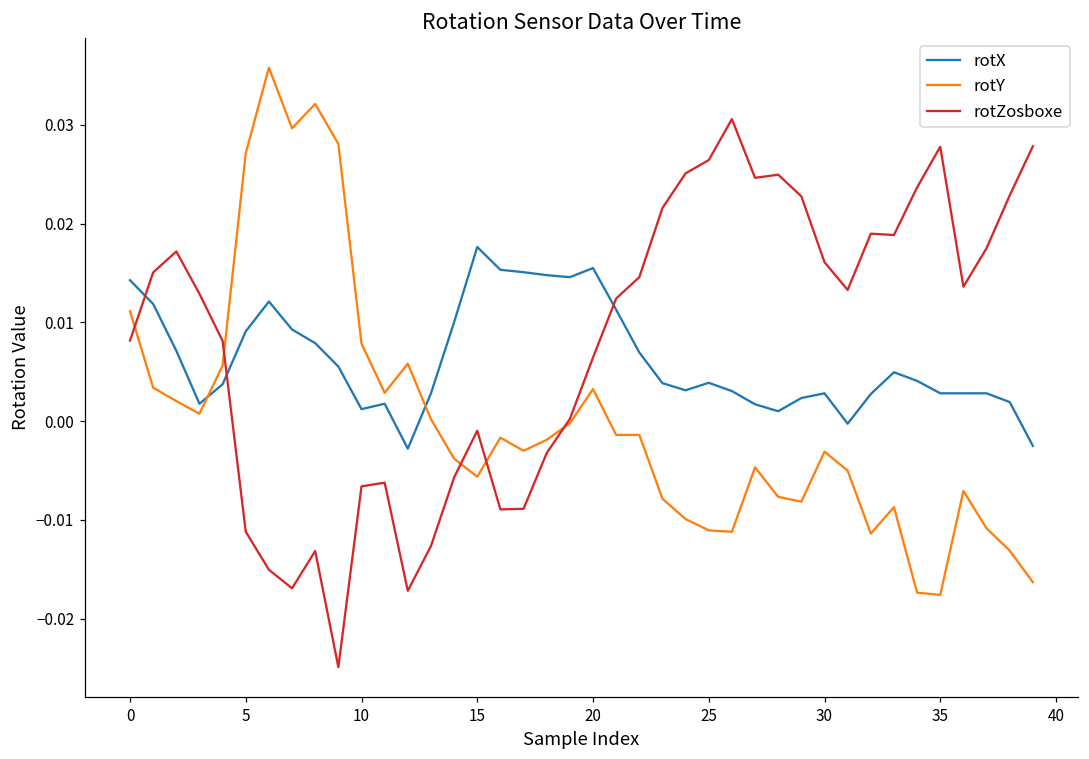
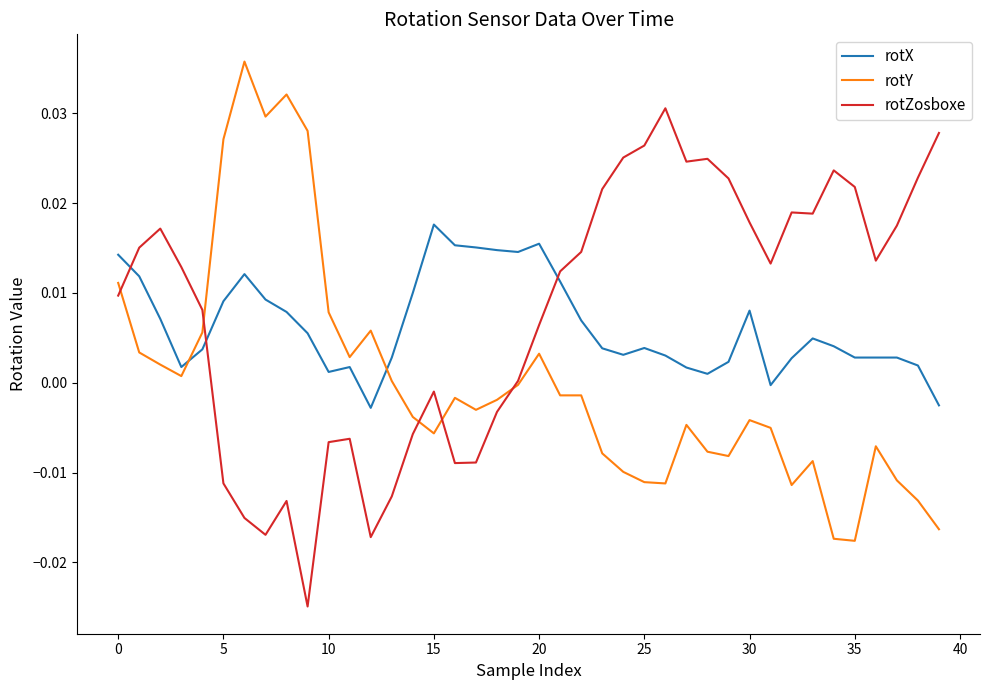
rotZosboxe, 0: 0.008 -> 0.010
rotX, 30: 0.003 -> 0.008
rotY, 30: -0.003 -> -0.004
rotZosboxe, 30: 0.016 -> 0.018
rotZosboxe, 35: 0.028 -> 0.022
